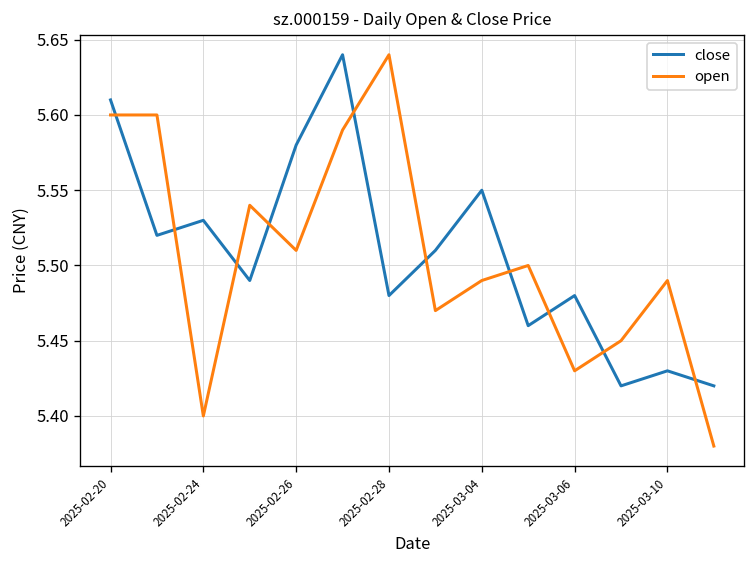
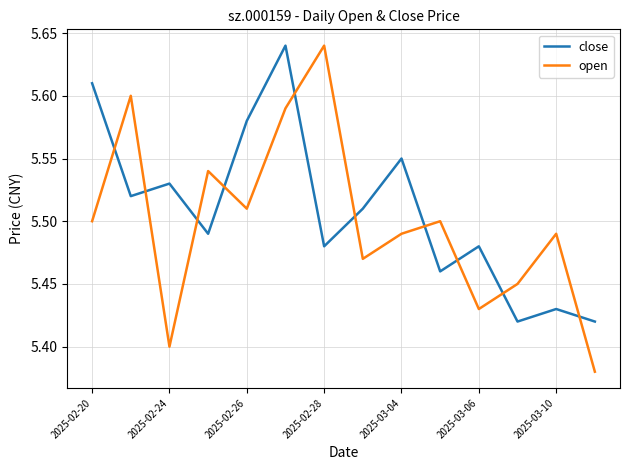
open, 2025-02-20: 5.6 -> 5.5
